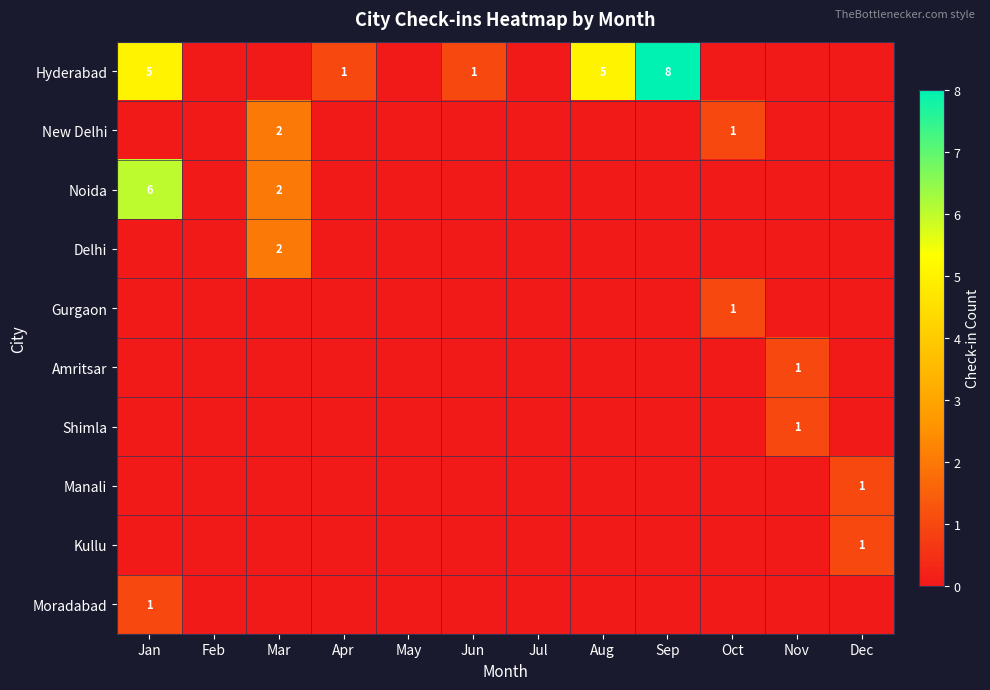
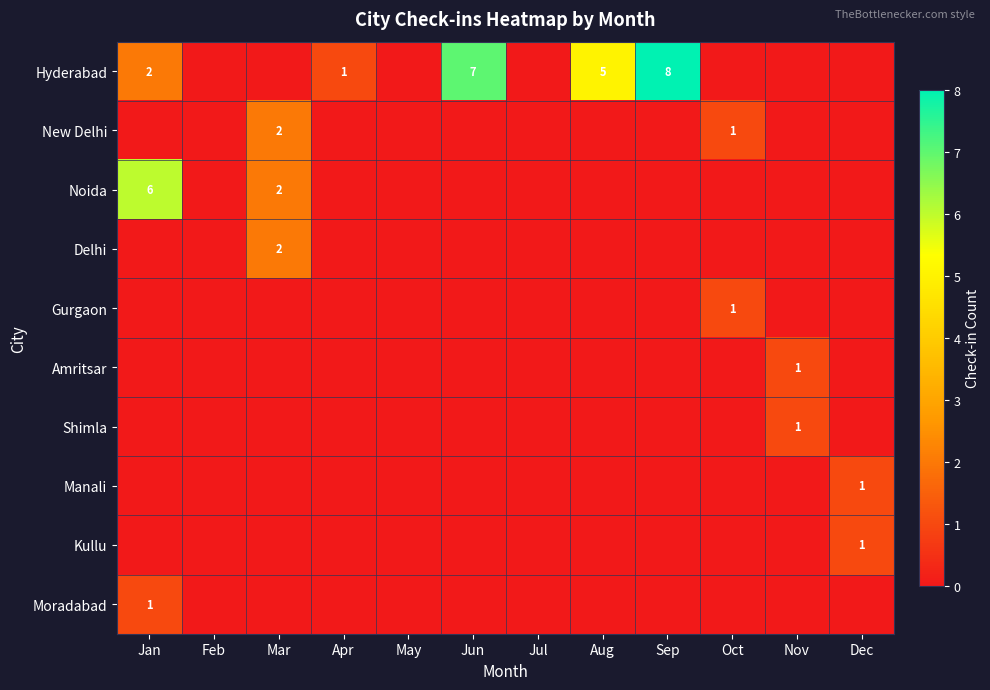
Hyderabad, Jan: 5 -> 2
Hyderabad, Jun: 1 -> 7
